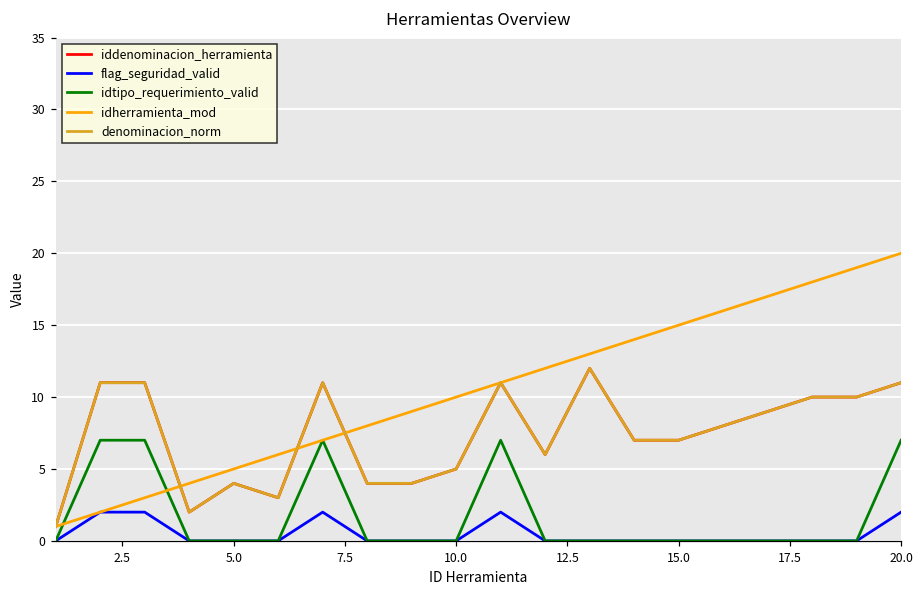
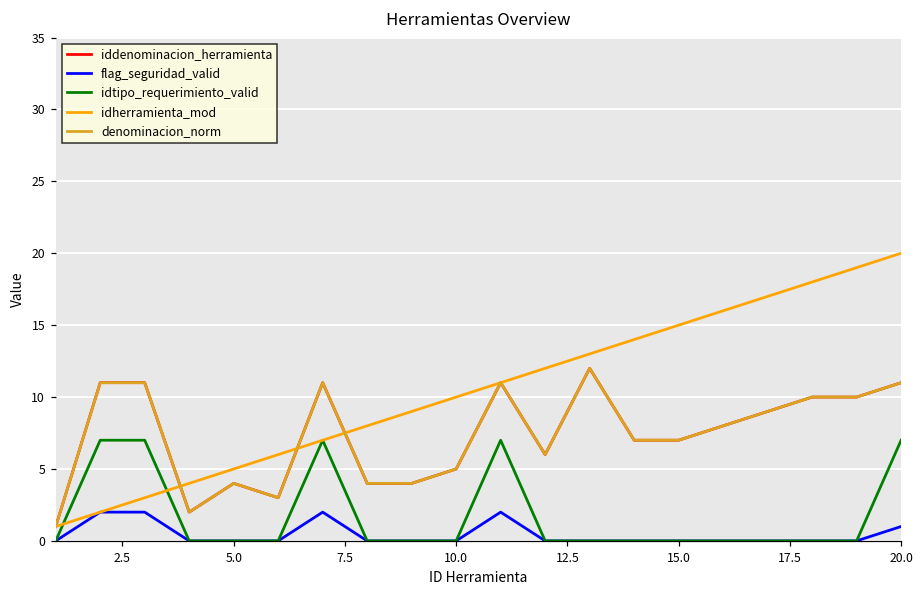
flag_seguridad_valid, 20.0: 2 -> 1
